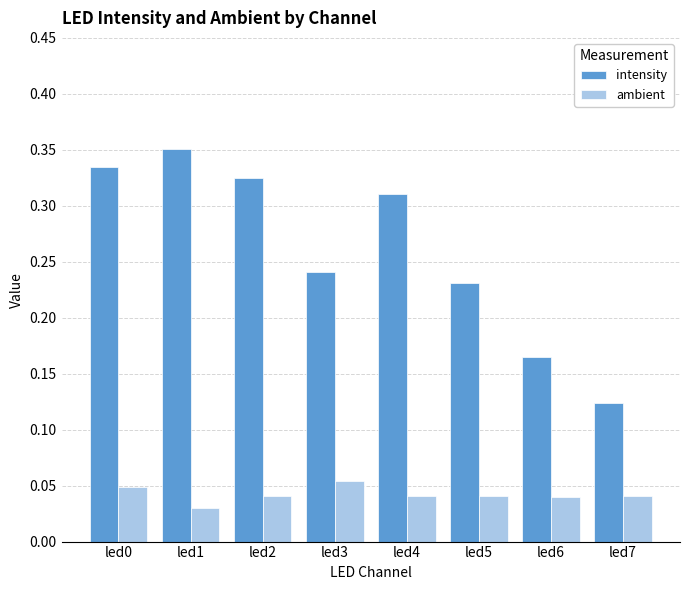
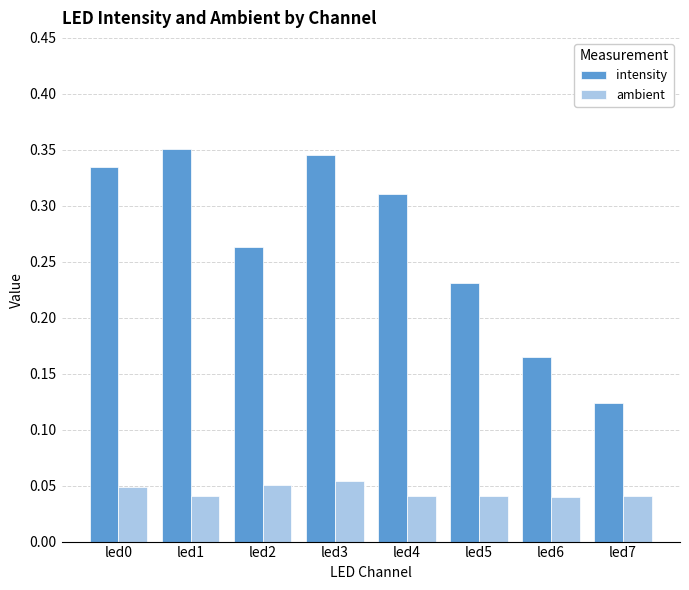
ambient, led1: 0.030 -> 0.040
intensity, led2: 0.325 -> 0.263
ambient, led2: 0.040 -> 0.051
intensity, led3: 0.241 -> 0.345
